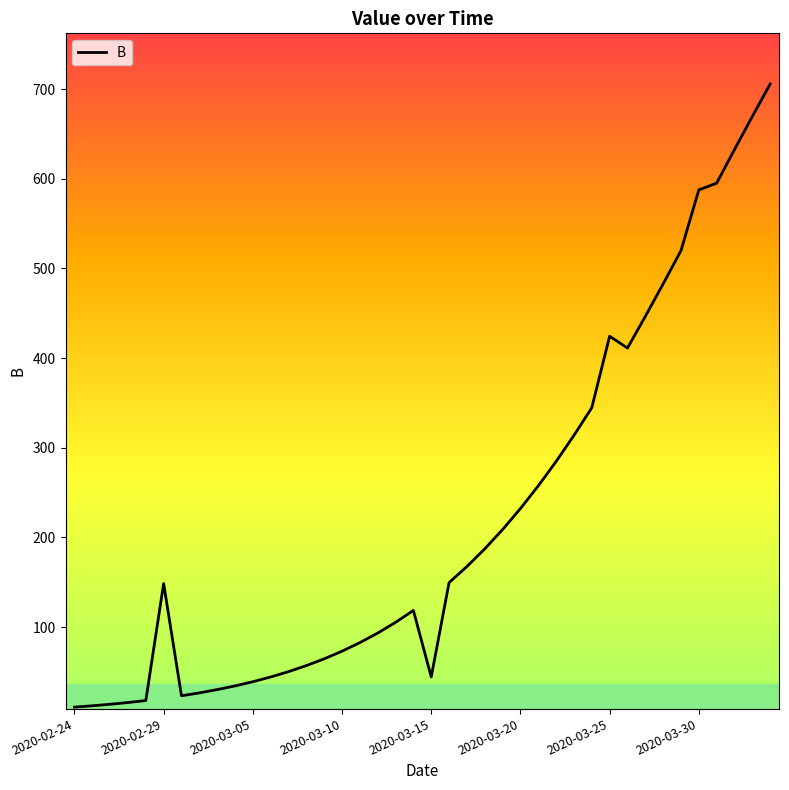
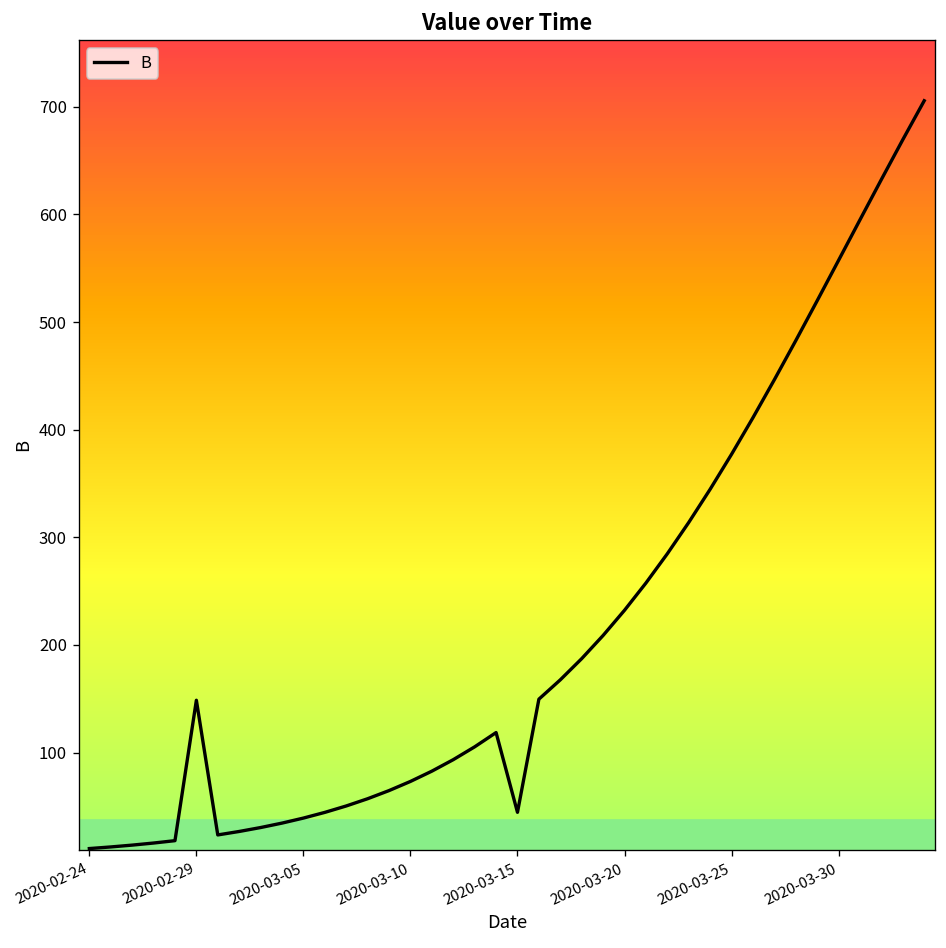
2020-03-25: 420 -> 380
2020-03-30: 590 -> 560
